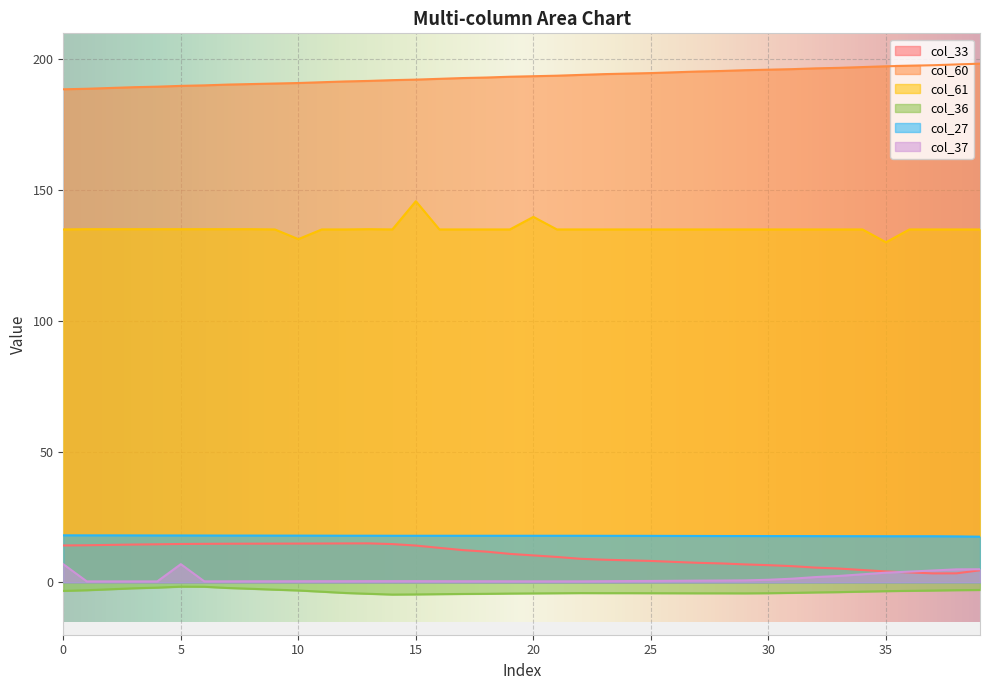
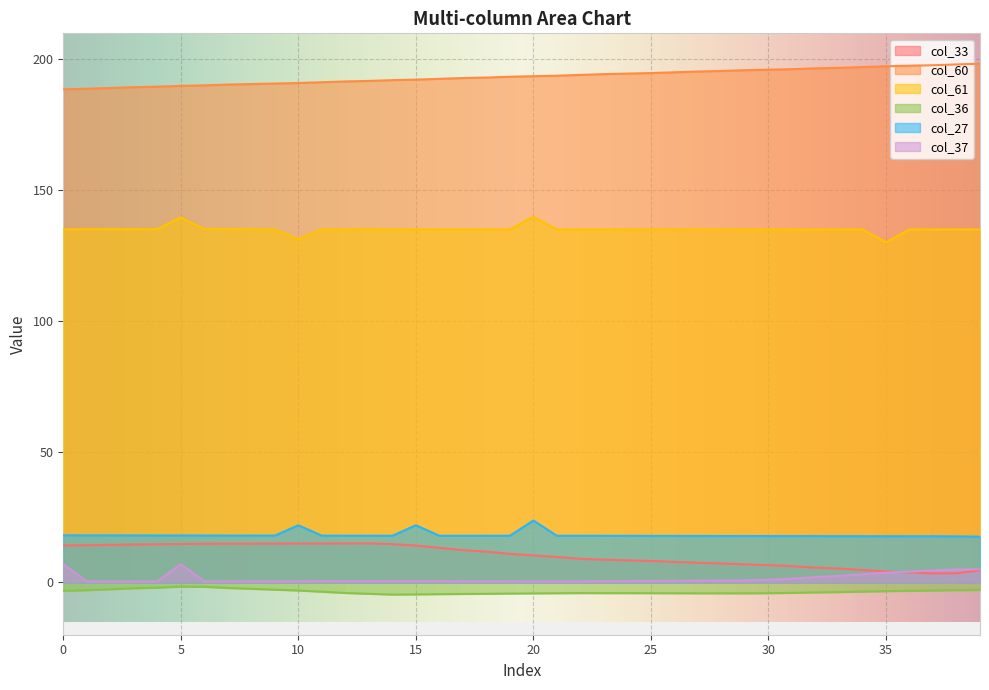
col_61, 5: 135 -> 140
col_27, 10: 18 -> 22
col_61, 15: 146 -> 135
col_27, 15: 18 -> 22
col_27, 20: 18 -> 24
